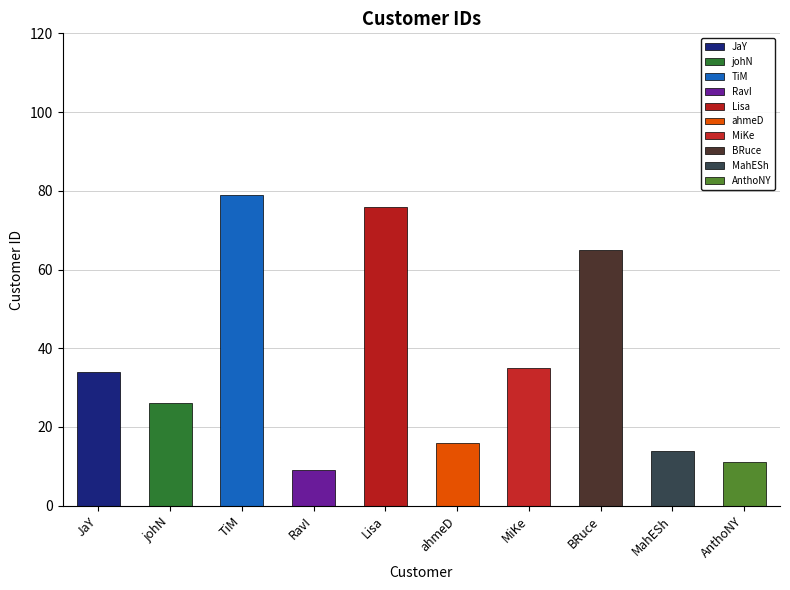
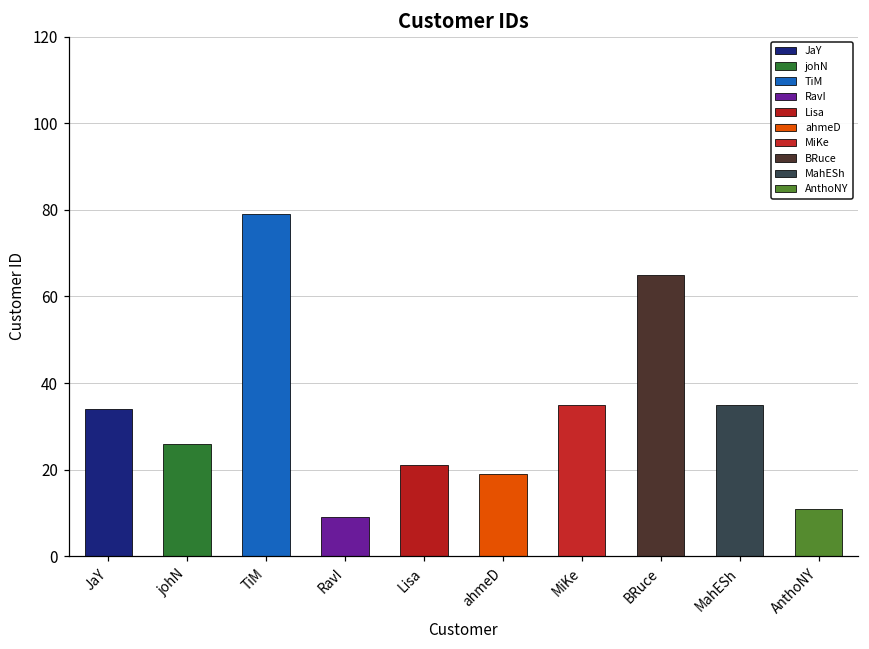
Lisa: 76 -> 21
ahmeD: 16 -> 19
MahESh: 14 -> 35
